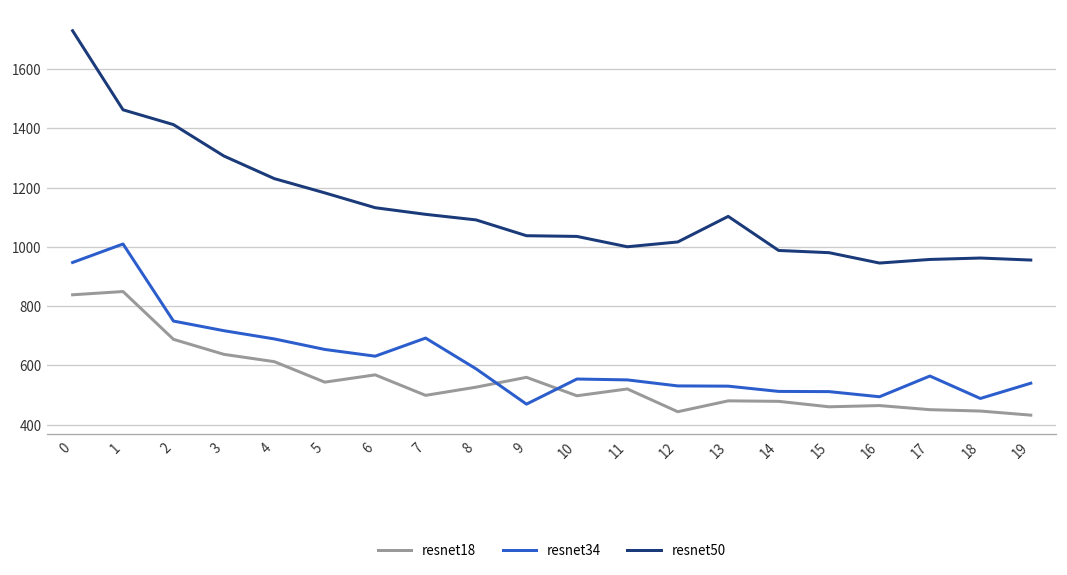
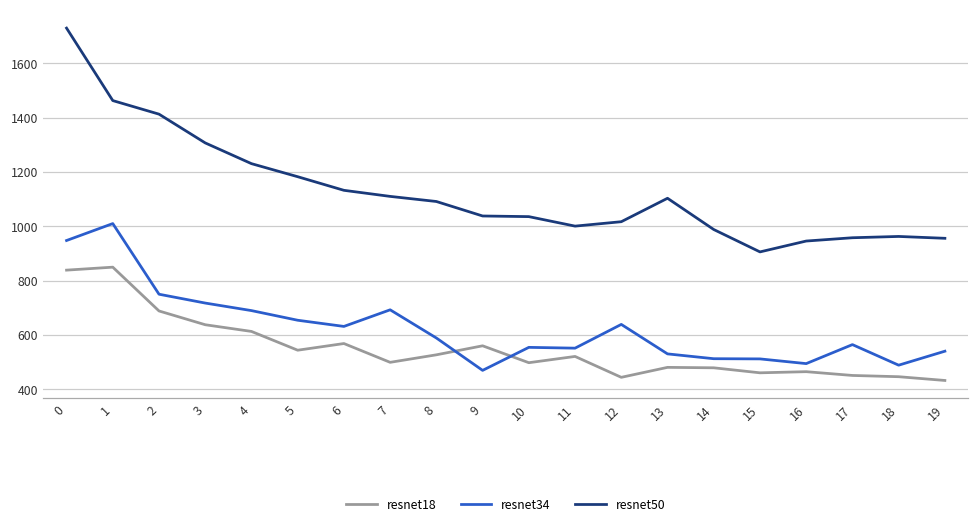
resnet34, 12: 530 -> 640
resnet50, 15: 980 -> 910
